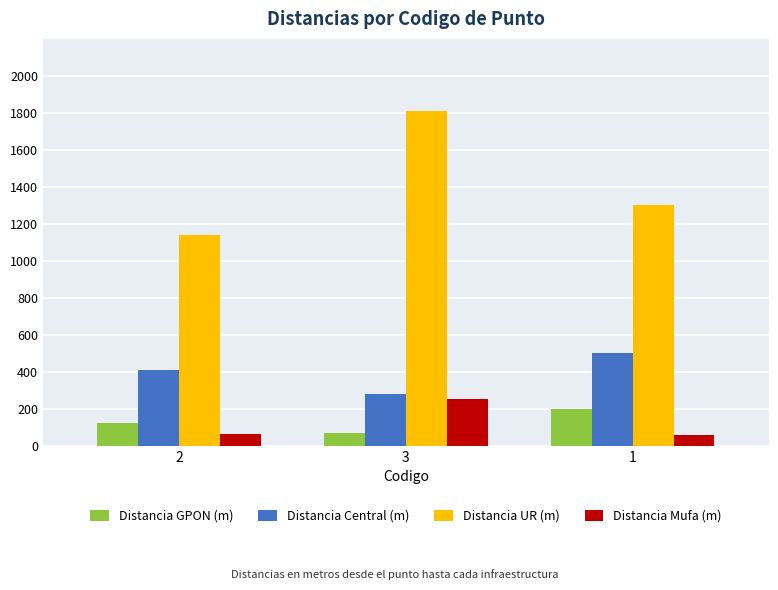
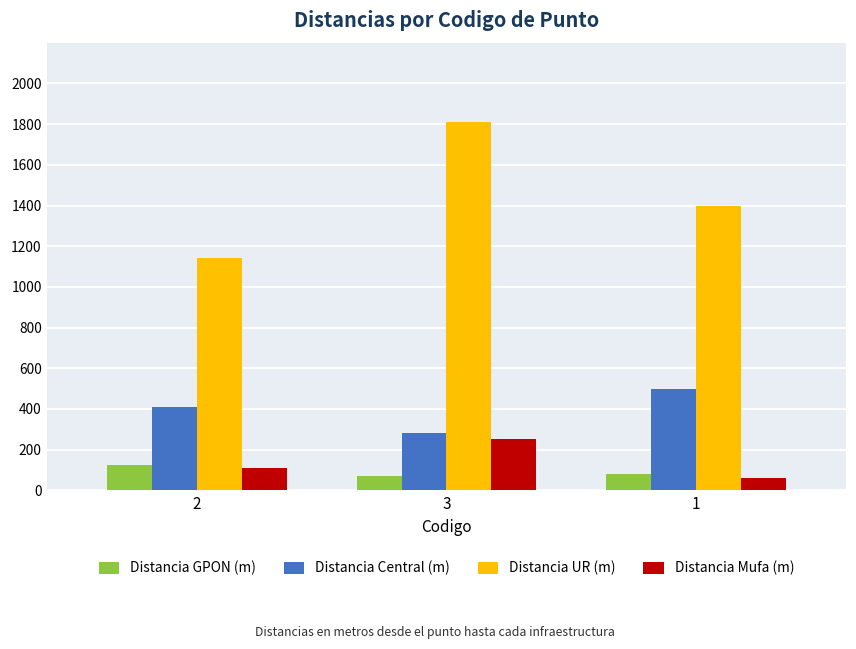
Distancia Mufa (m), 2: 60 -> 110
Distancia GPON (m), 1: 200 -> 80
Distancia UR (m), 1: 1300 -> 1400
